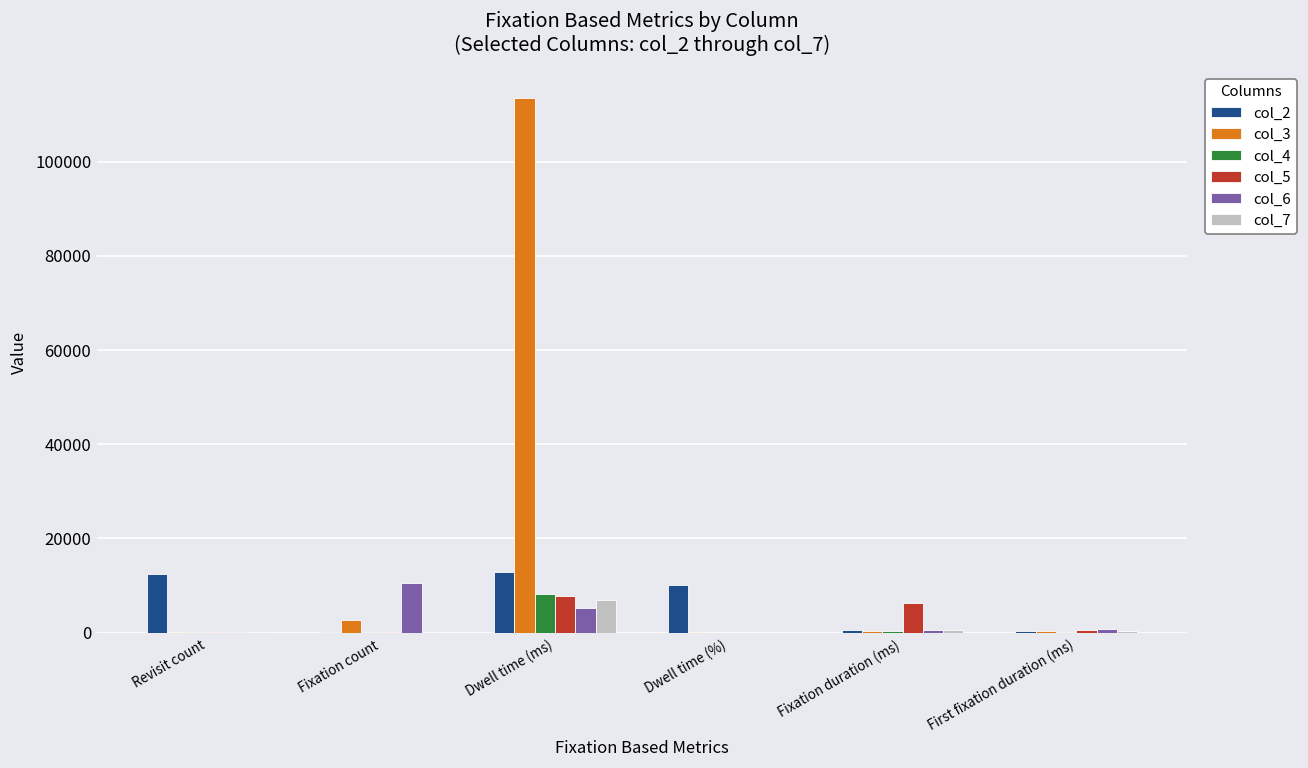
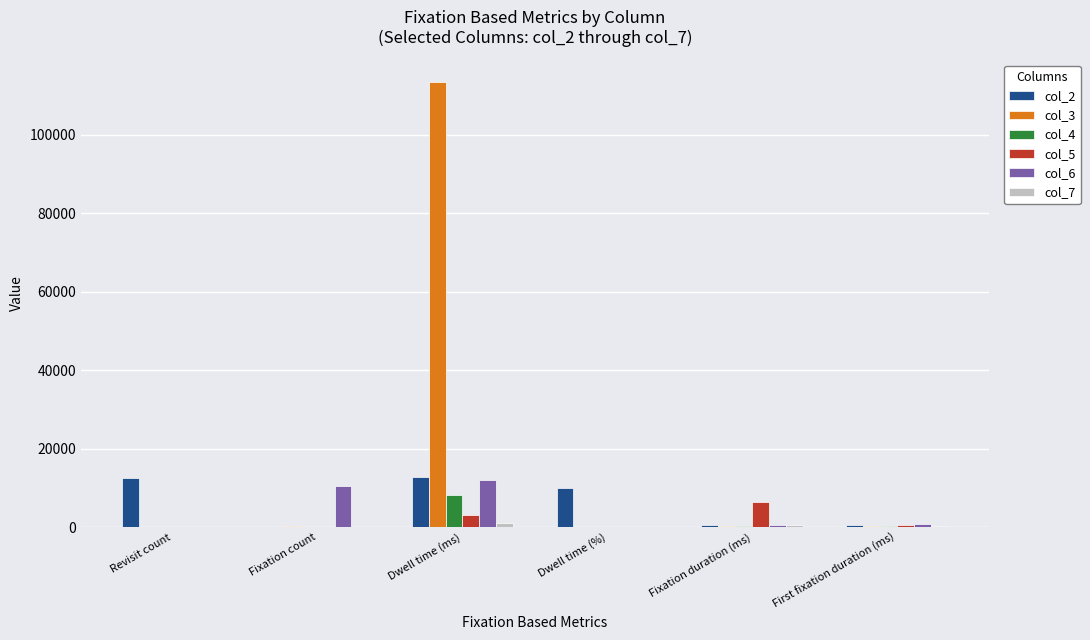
col_3, Fixation count: 3000 -> 0
col_5, Dwell time (ms): 8000 -> 3000
col_6, Dwell time (ms): 5000 -> 12000
col_7, Dwell time (ms): 7000 -> 1000
